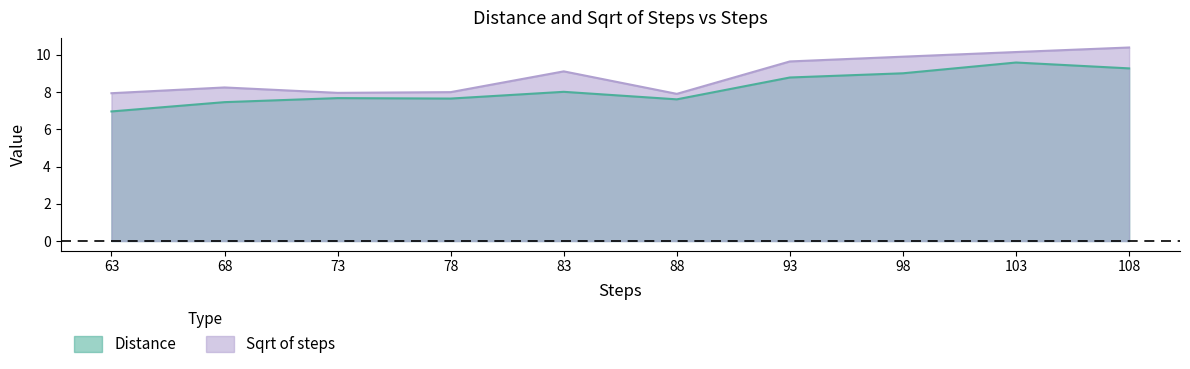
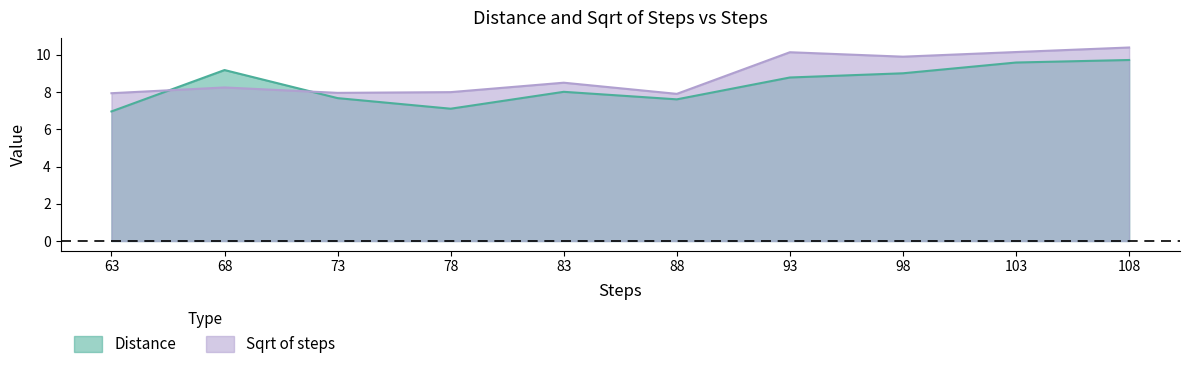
Distance, 68: 7.5 -> 9.2
Distance, 78: 7.6 -> 7.1
Sqrt of steps, 83: 9.1 -> 8.5
Sqrt of steps, 93: 9.6 -> 10.1
Distance, 108: 9.3 -> 9.7
